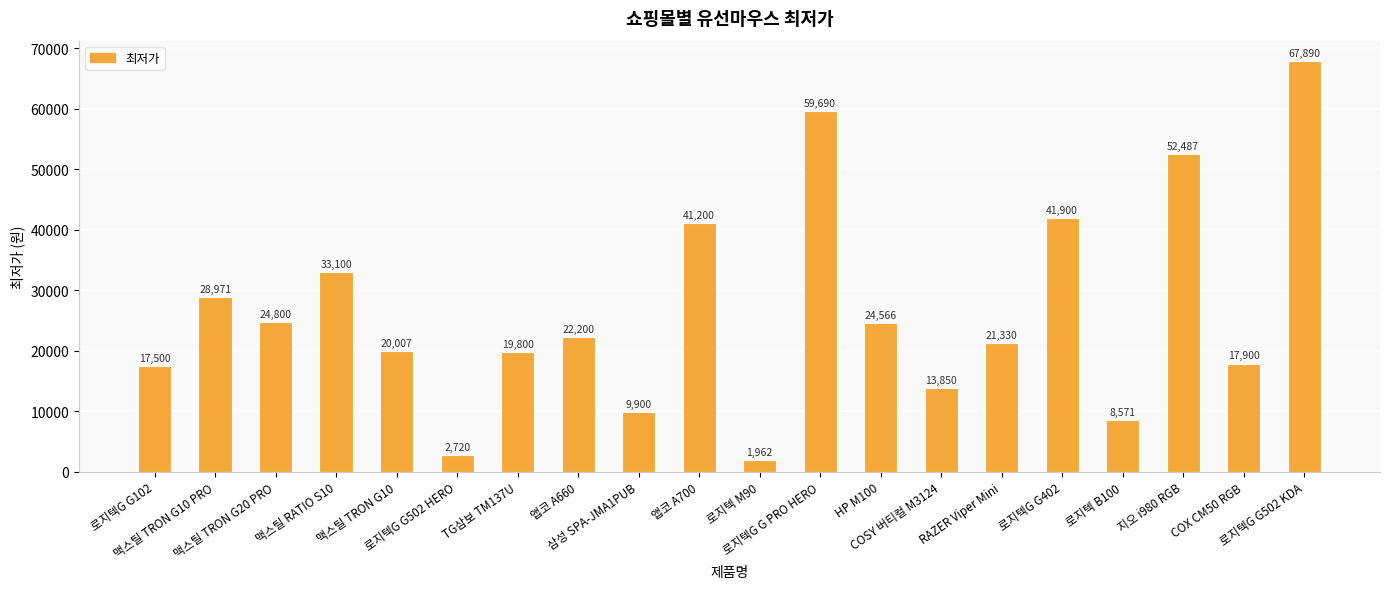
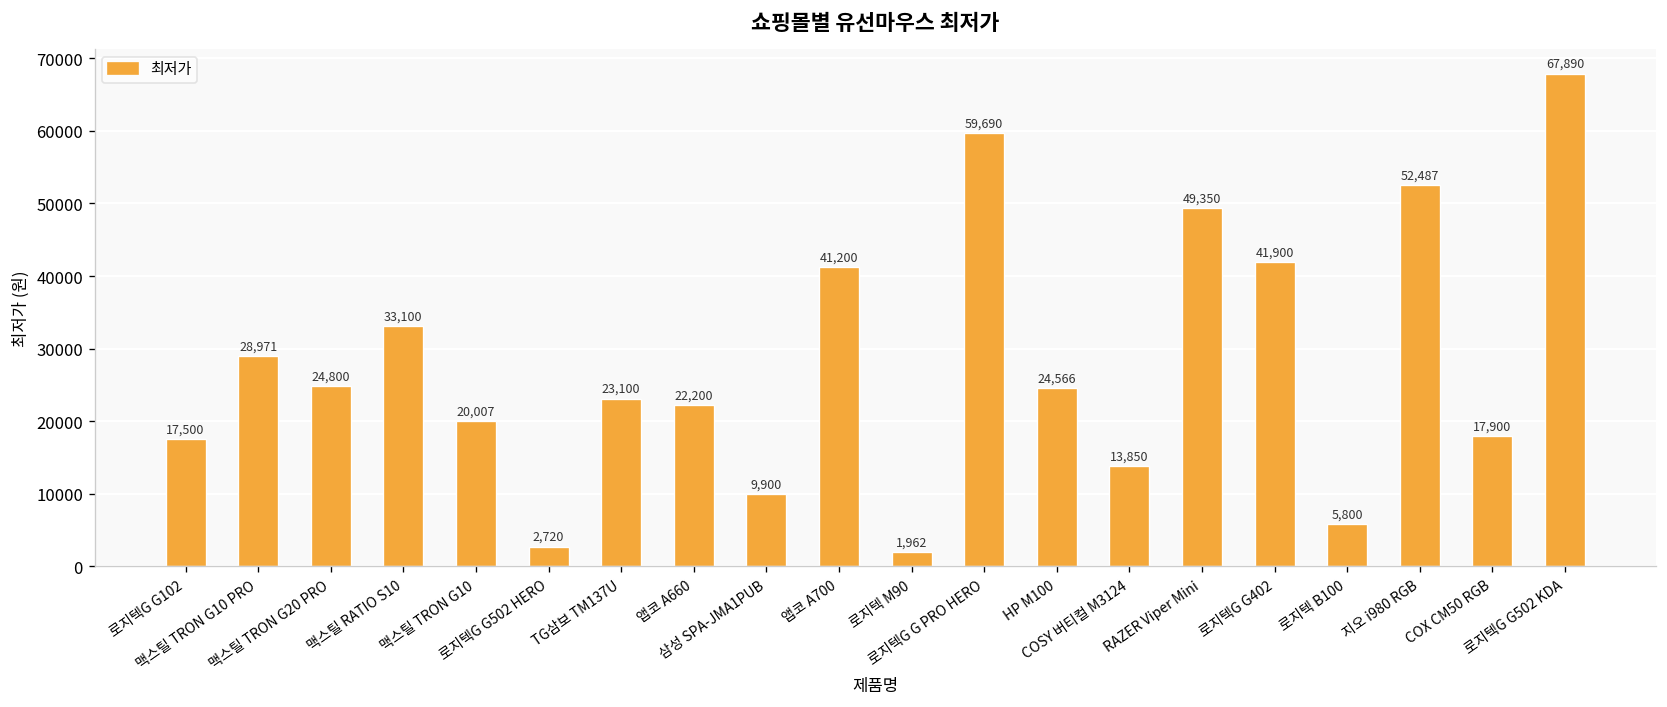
TG삼보 TM137U: 19,800 -> 23,100
RAZER Viper Mini: 21,330 -> 49,350
로지텍 B100: 8,571 -> 5,800
